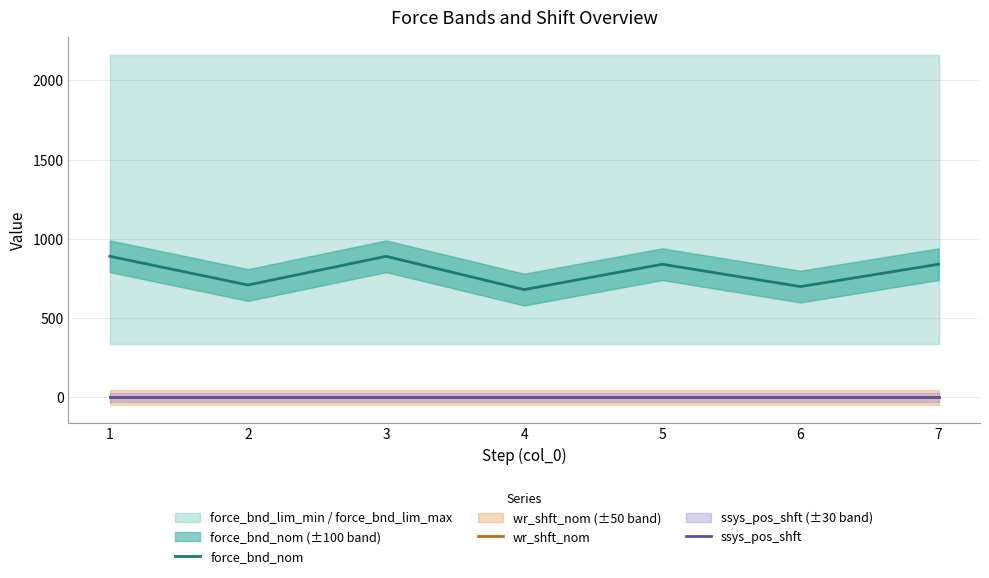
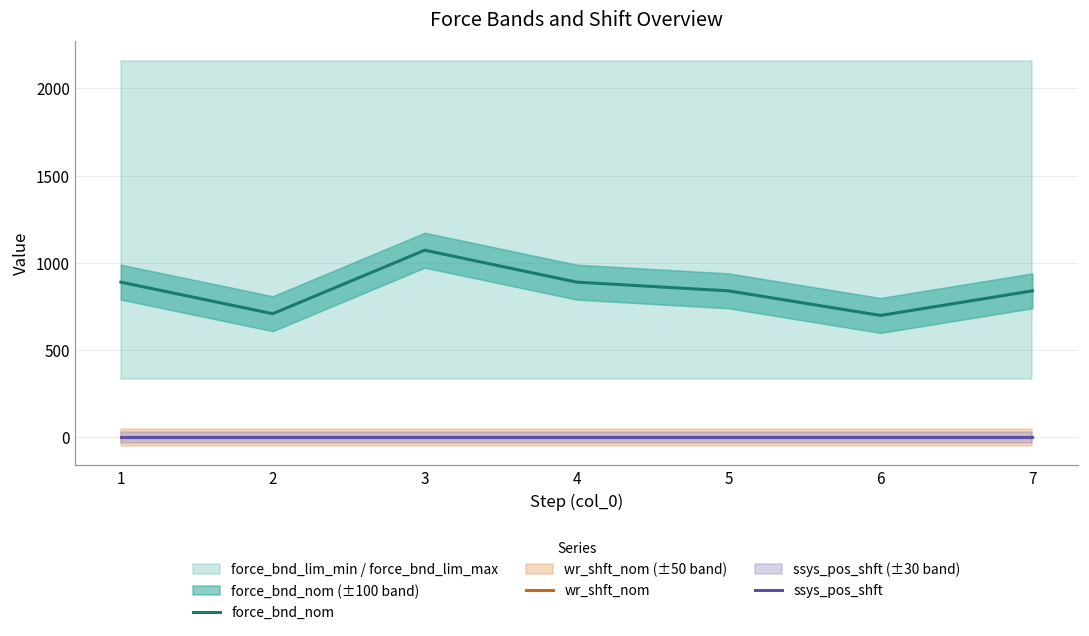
force_bnd_nom, 3: 890 -> 1070
force_bnd_nom, 4: 680 -> 890
